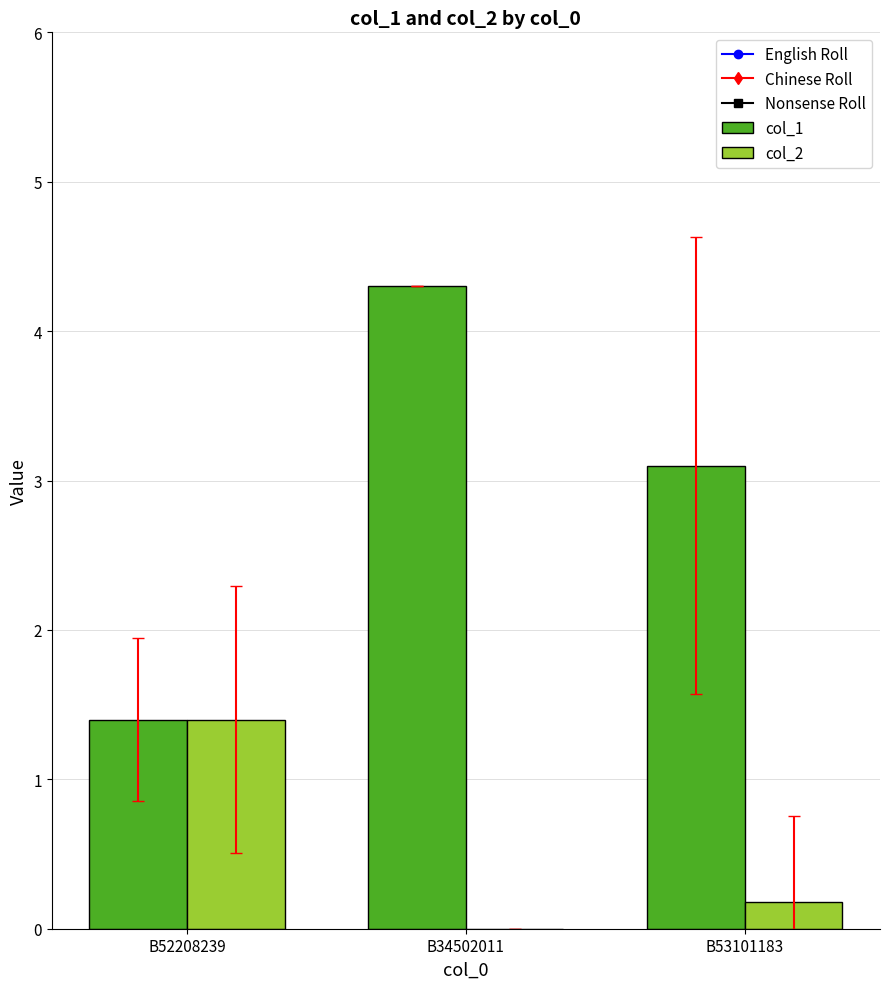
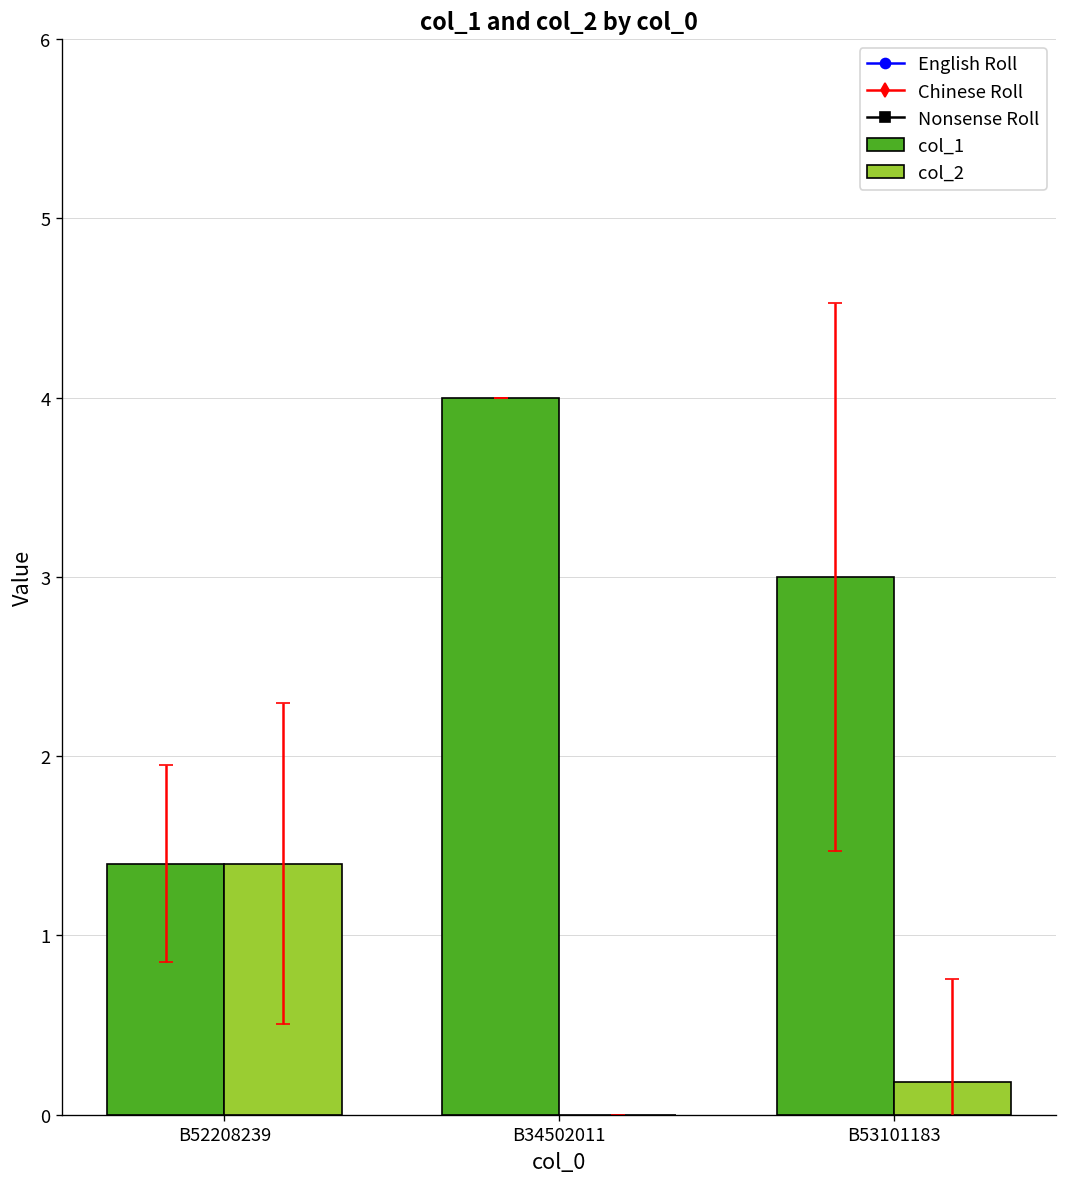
col_1, B34502011: 4.3 -> 4.0
col_1, B53101183: 3.1 -> 3.0
